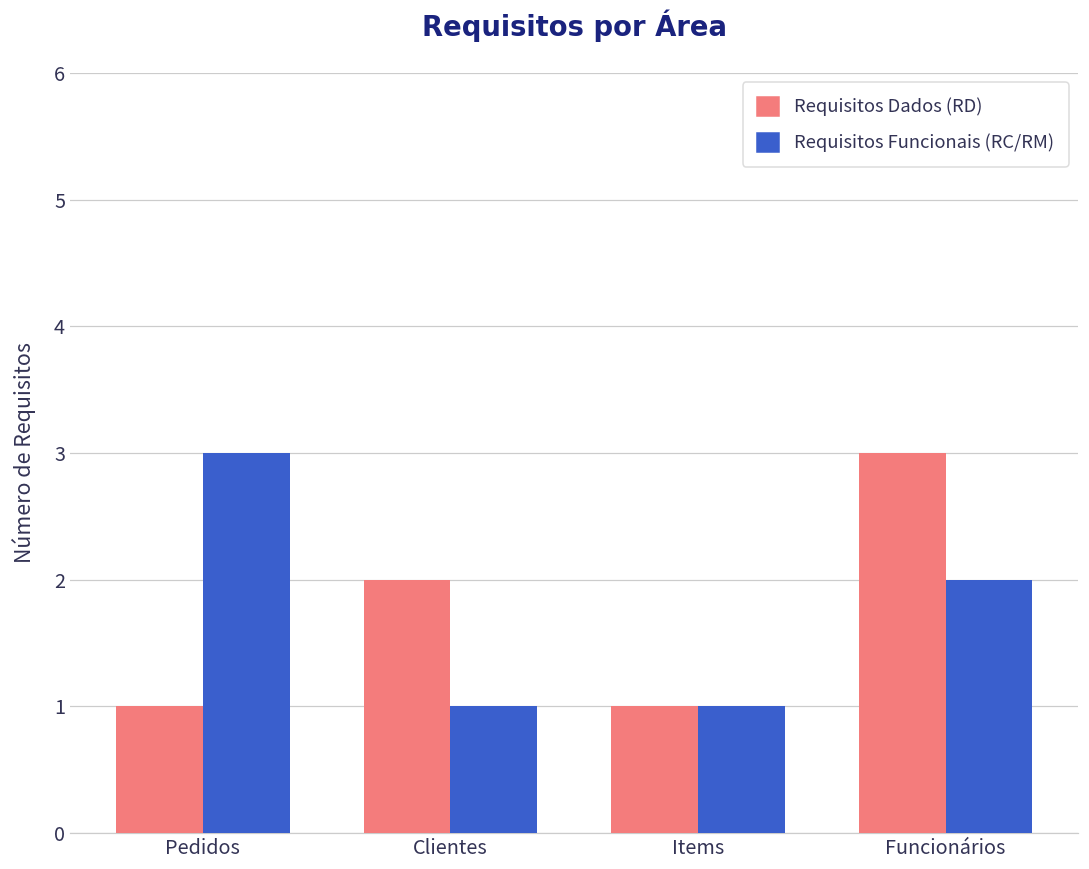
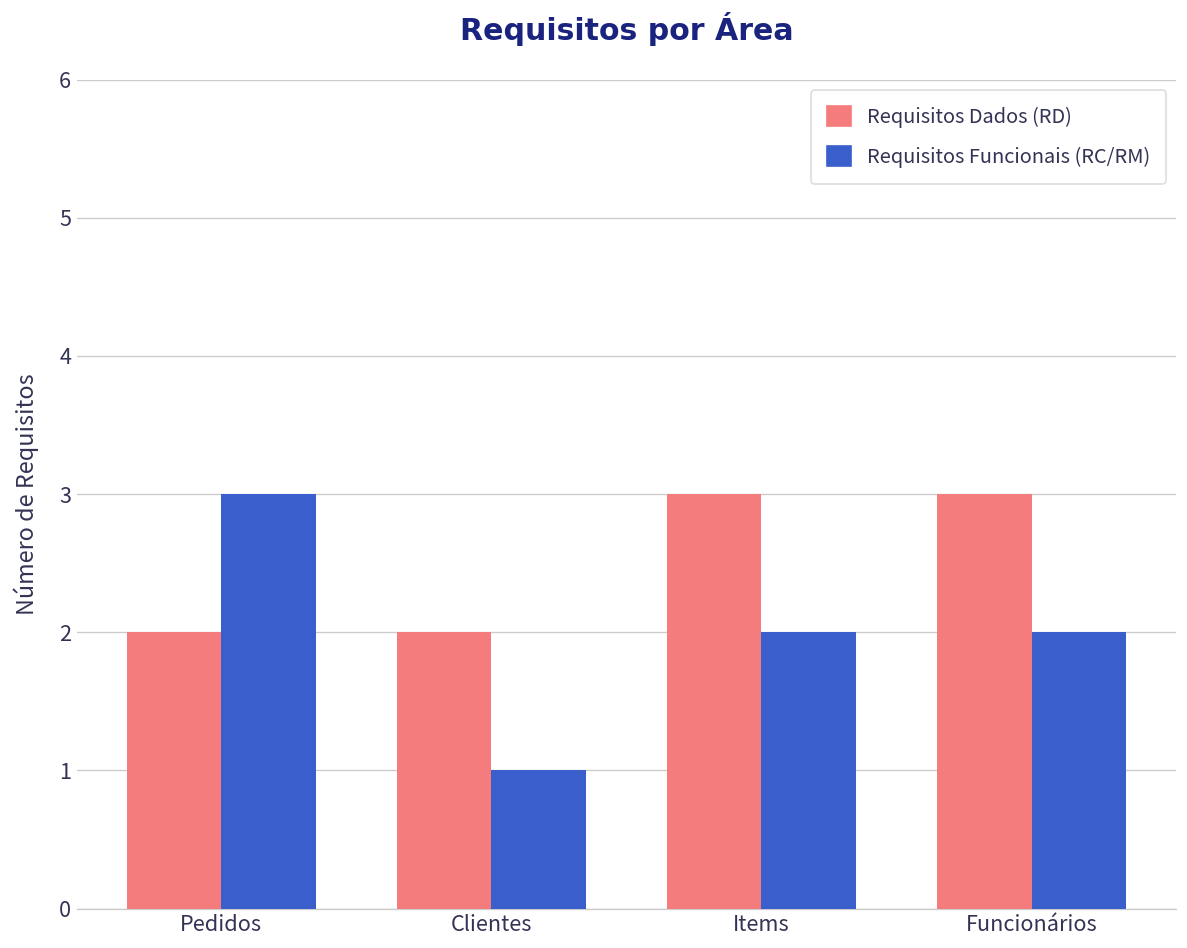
Requisitos Dados (RD), Pedidos: 1 -> 2
Requisitos Dados (RD), Items: 1 -> 3
Requisitos Funcionais (RC/RM), Items: 1 -> 2
